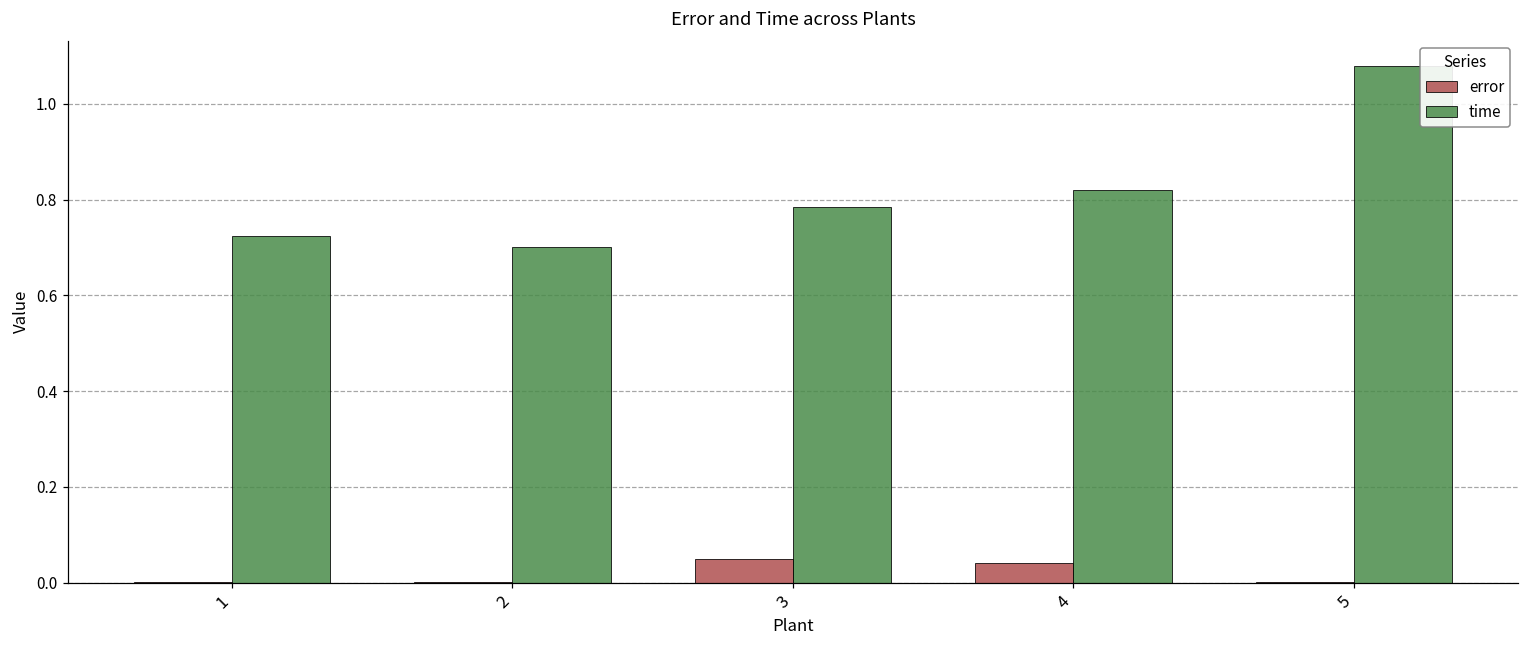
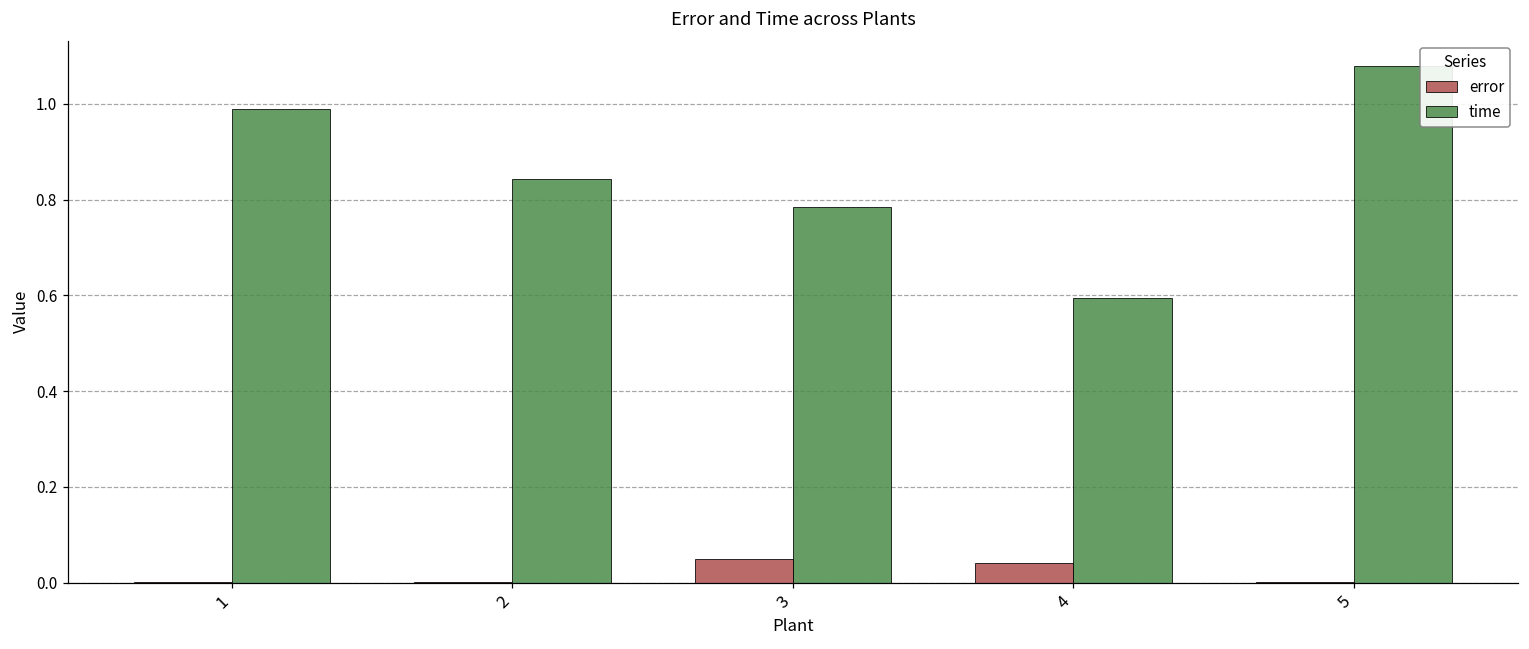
time, 1: 0.72 -> 0.99
time, 2: 0.70 -> 0.84
time, 4: 0.82 -> 0.59
